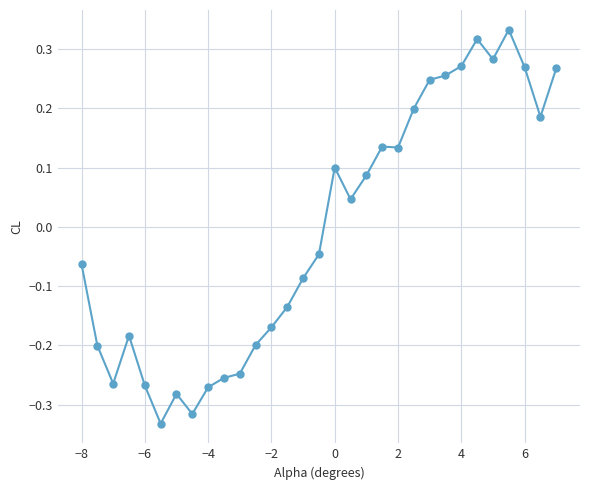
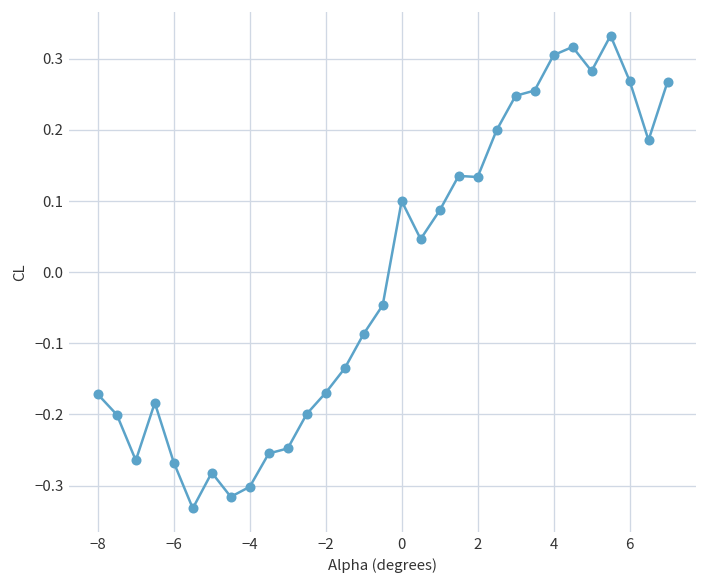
−8: -0.06 -> -0.17
−4: -0.27 -> -0.30
4: 0.27 -> 0.31
